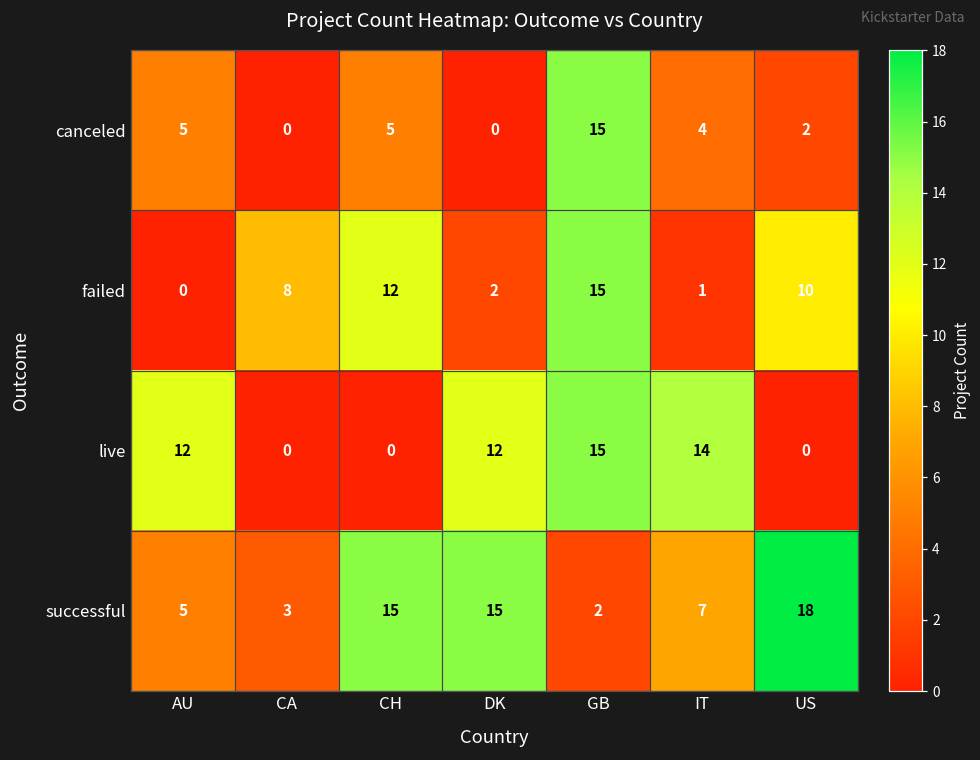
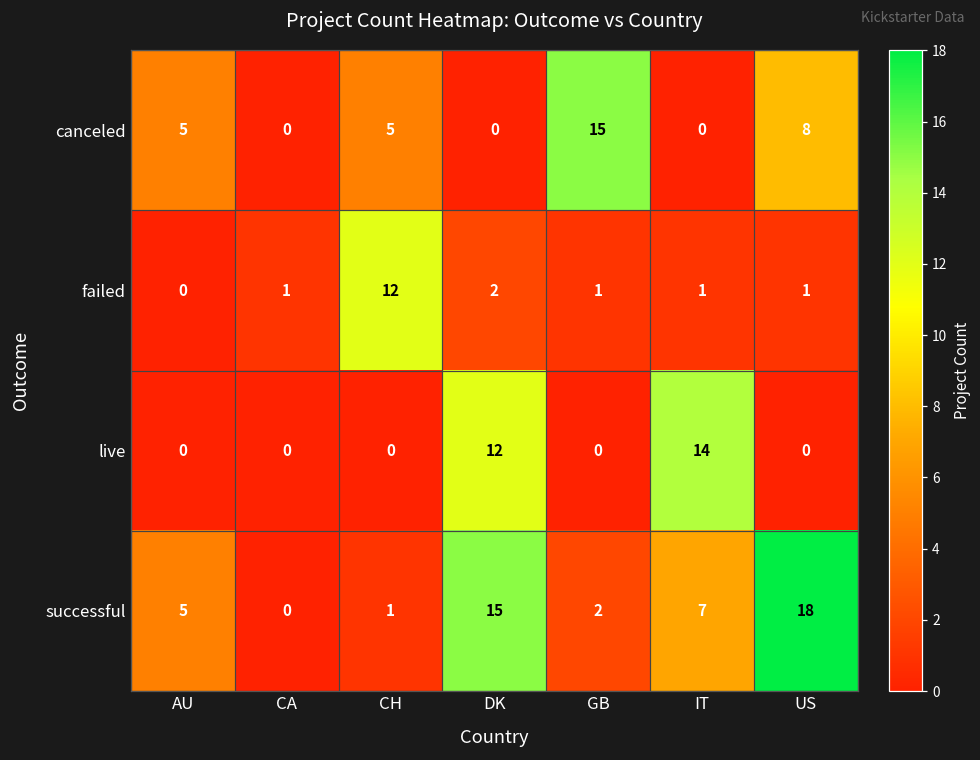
canceled, IT: 4 -> 0
canceled, US: 2 -> 8
failed, CA: 8 -> 1
failed, GB: 15 -> 1
failed, US: 10 -> 1
live, AU: 12 -> 0
live, GB: 15 -> 0
successful, CA: 3 -> 0
successful, CH: 15 -> 1
